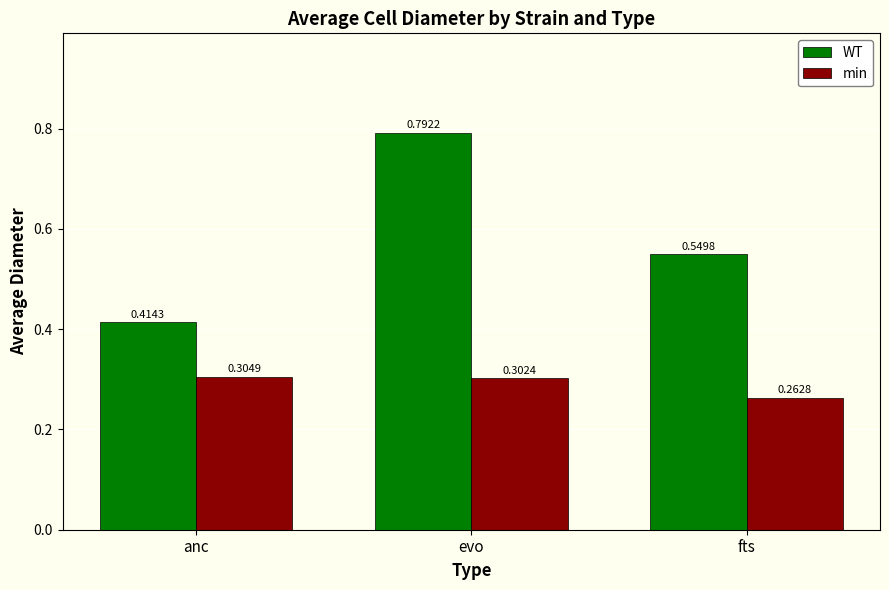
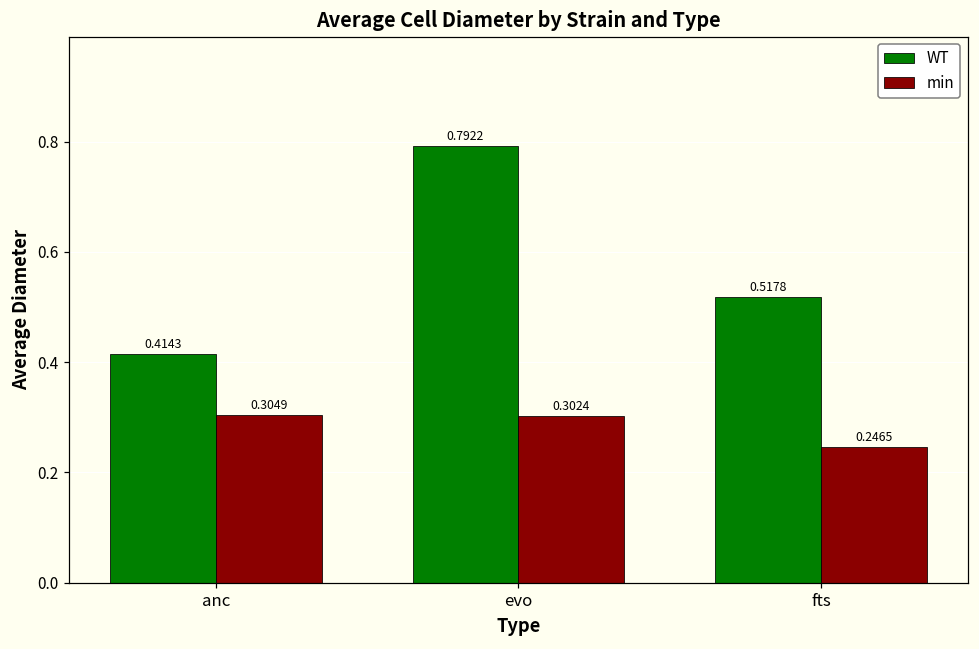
WT, fts: 0.5498 -> 0.5178
min, fts: 0.2628 -> 0.2465
